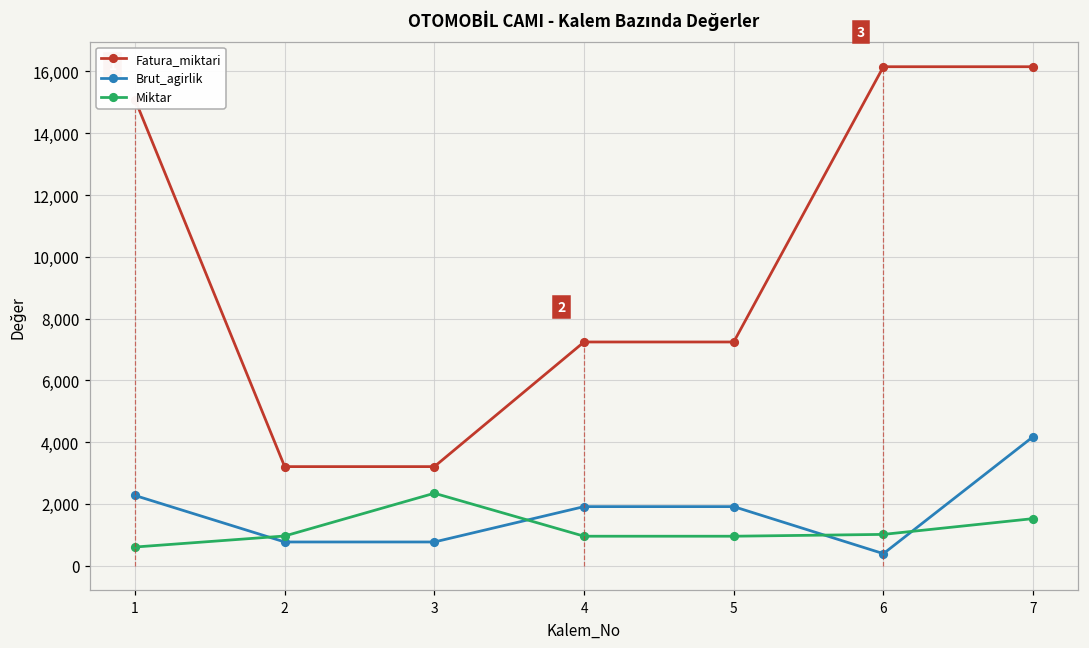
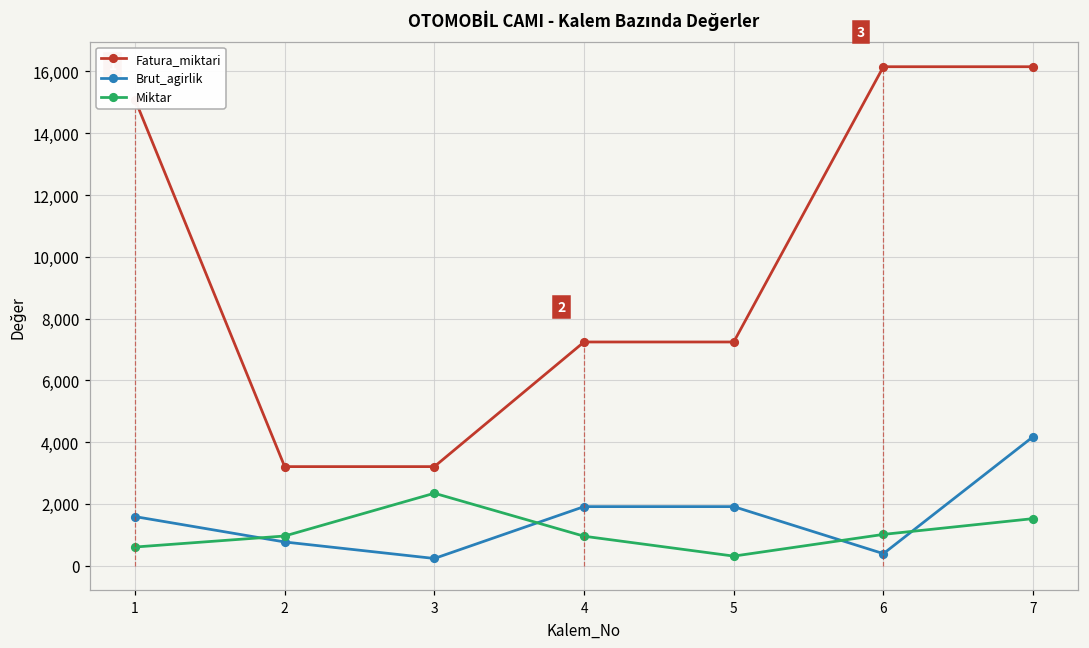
Brut_agirlik, 1: 2,300 -> 1,600
Brut_agirlik, 3: 800 -> 200
Miktar, 5: 1,000 -> 300
